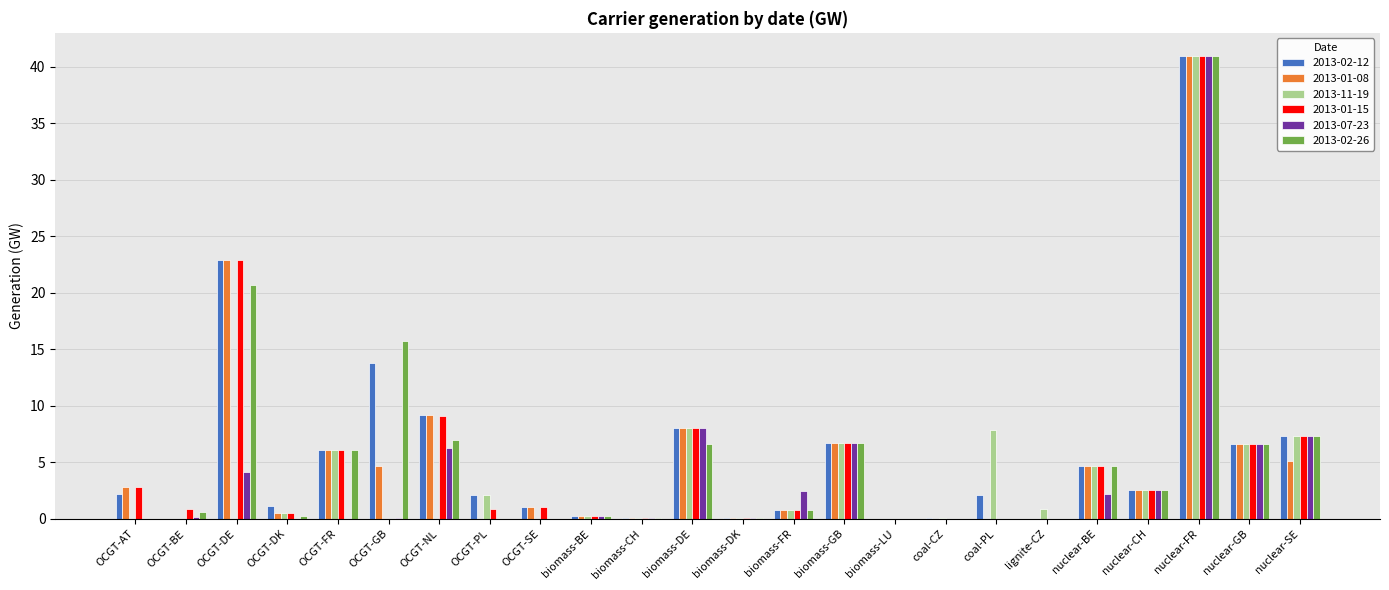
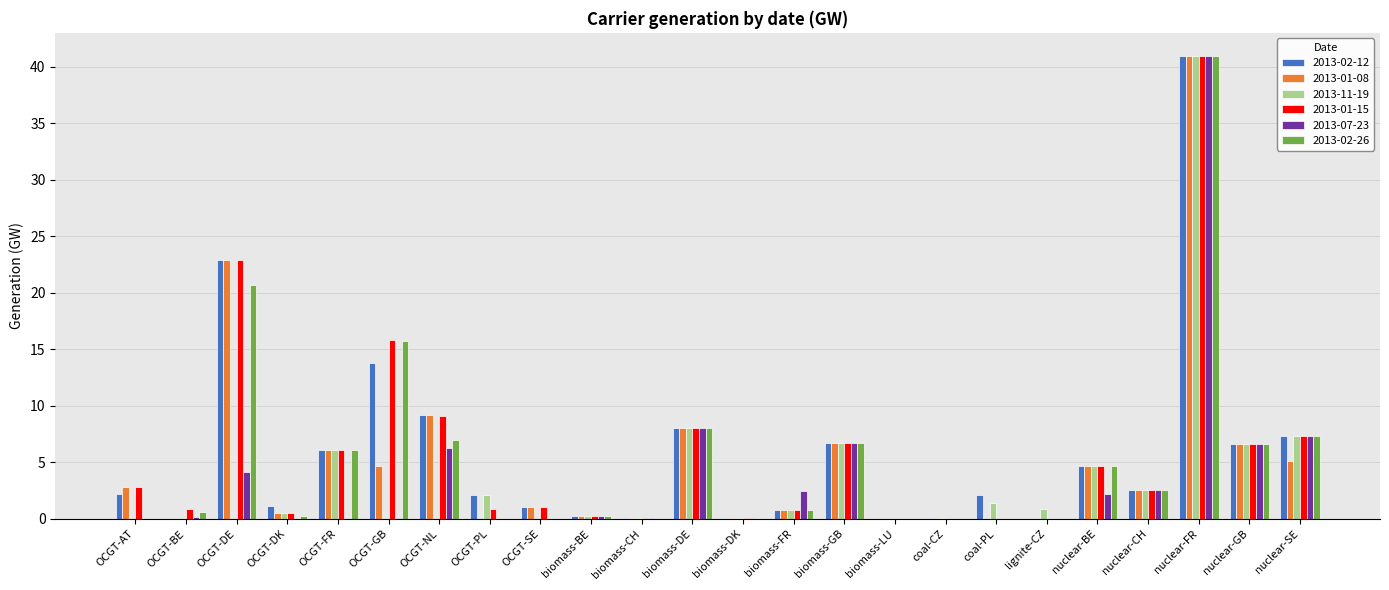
2013-01-15, OCGT-GB: 0.0 -> 15.8
2013-02-26, biomass-DE: 6.6 -> 8.0
2013-11-19, coal-PL: 7.9 -> 1.4
